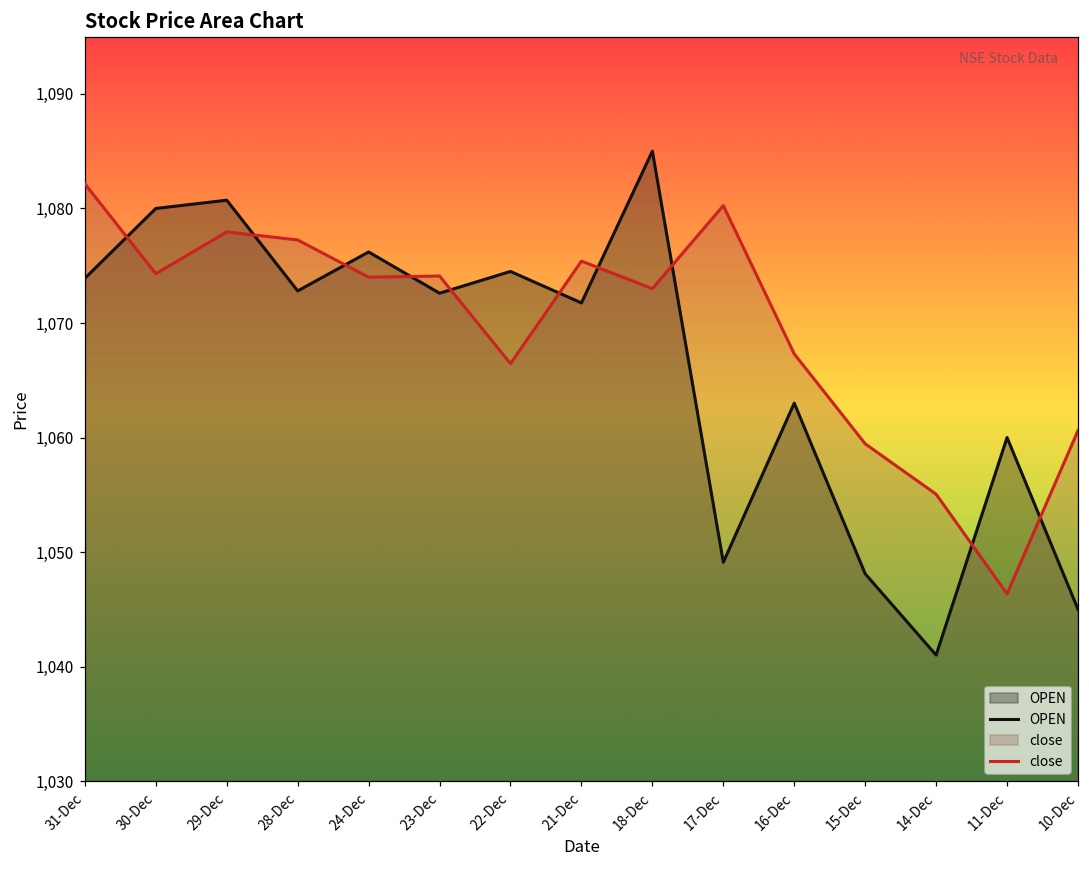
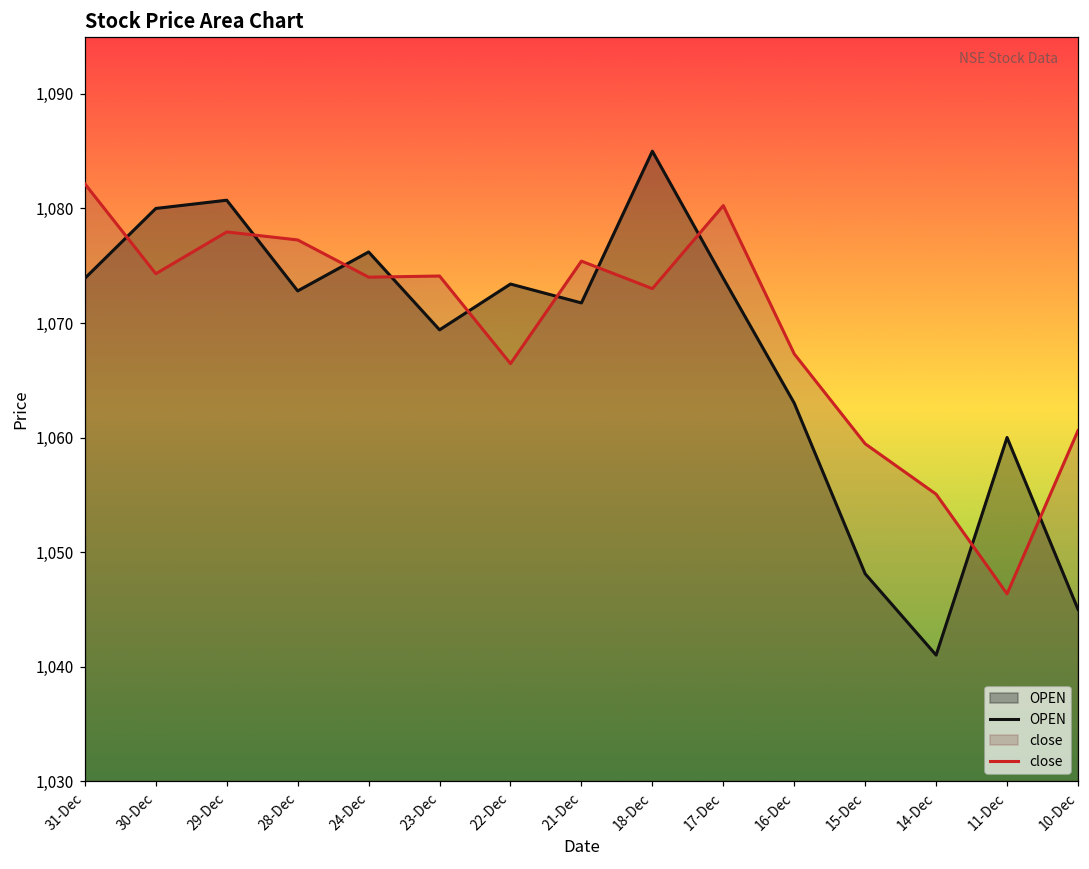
OPEN, 23-Dec: 1,072.6 -> 1,069.4
OPEN, 22-Dec: 1,074.5 -> 1,073.4
OPEN, 17-Dec: 1,049.1 -> 1,073.9
